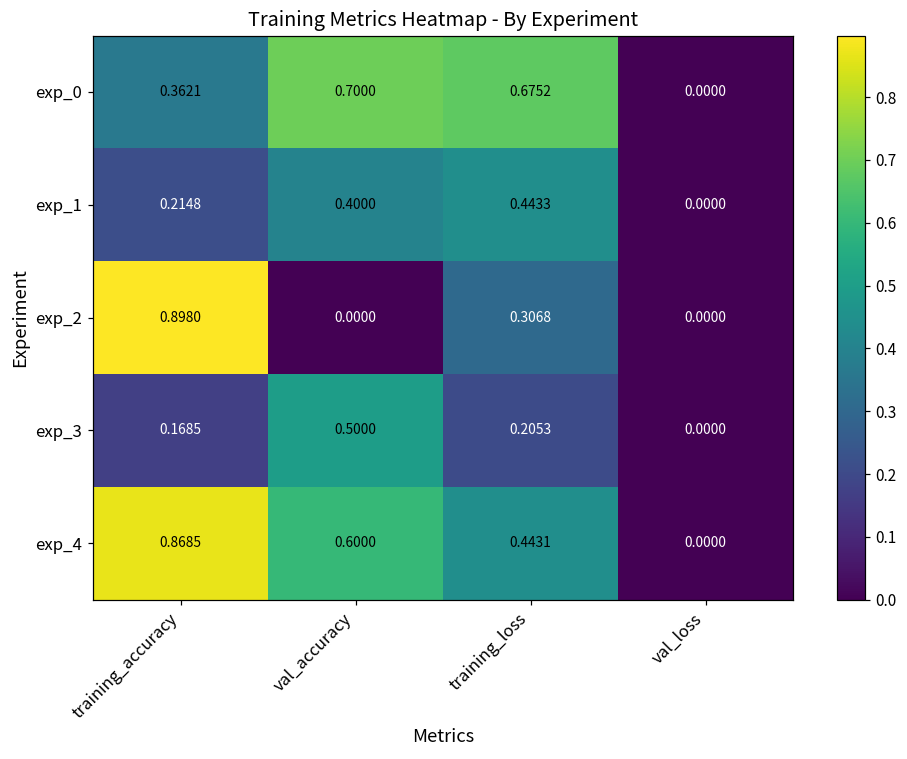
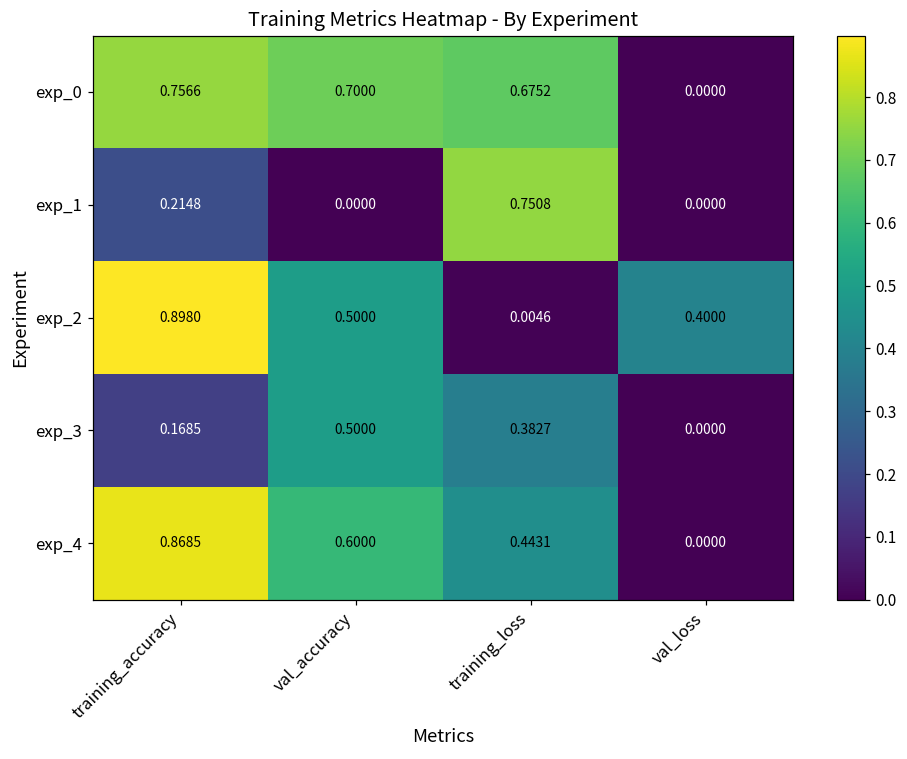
exp_0, training_accuracy: 0.3621 -> 0.7566
exp_1, val_accuracy: 0.4000 -> 0.0000
exp_1, training_loss: 0.4433 -> 0.7508
exp_2, val_accuracy: 0.0000 -> 0.5000
exp_2, training_loss: 0.3068 -> 0.0046
exp_2, val_loss: 0.0000 -> 0.4000
exp_3, training_loss: 0.2053 -> 0.3827
